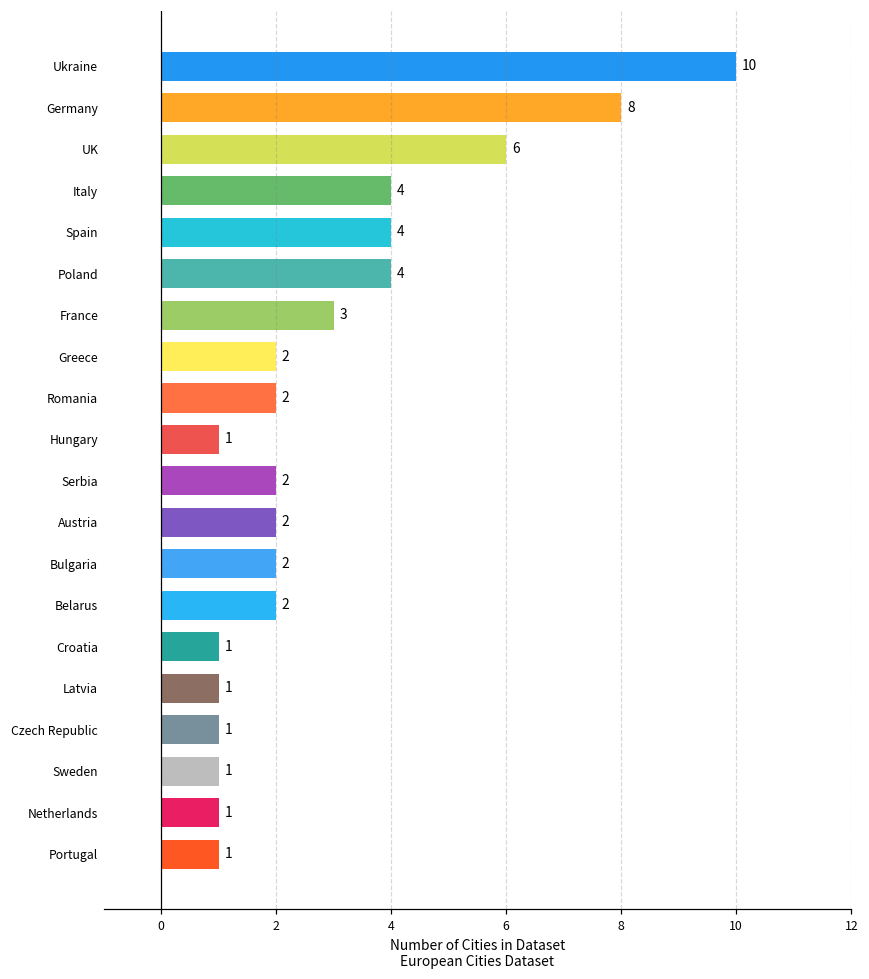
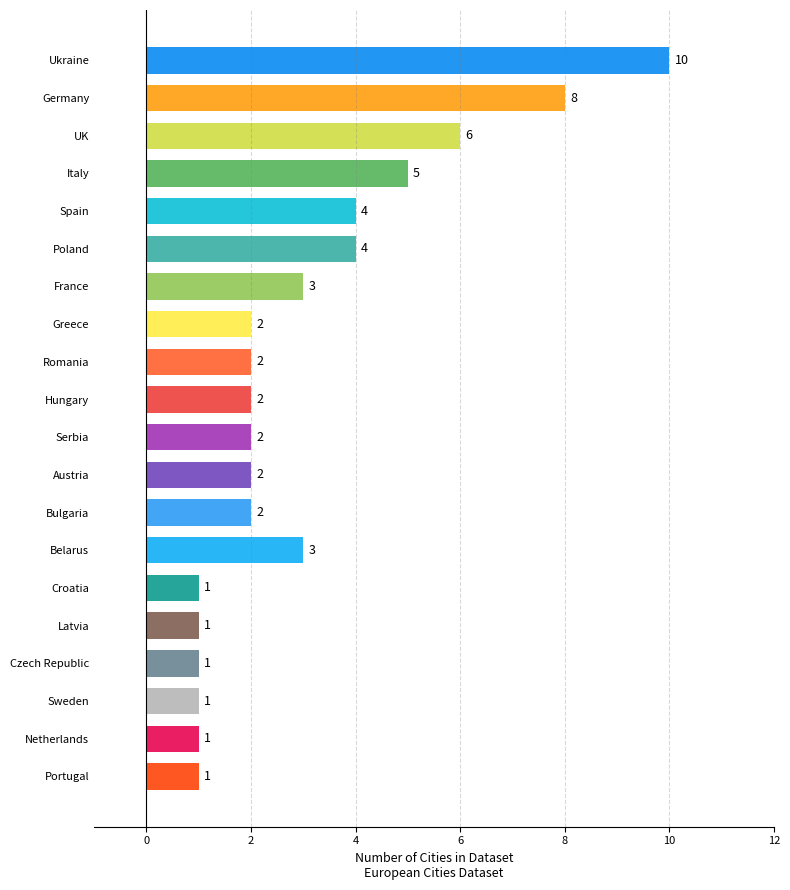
Italy: 4 -> 5
Hungary: 1 -> 2
Belarus: 2 -> 3
